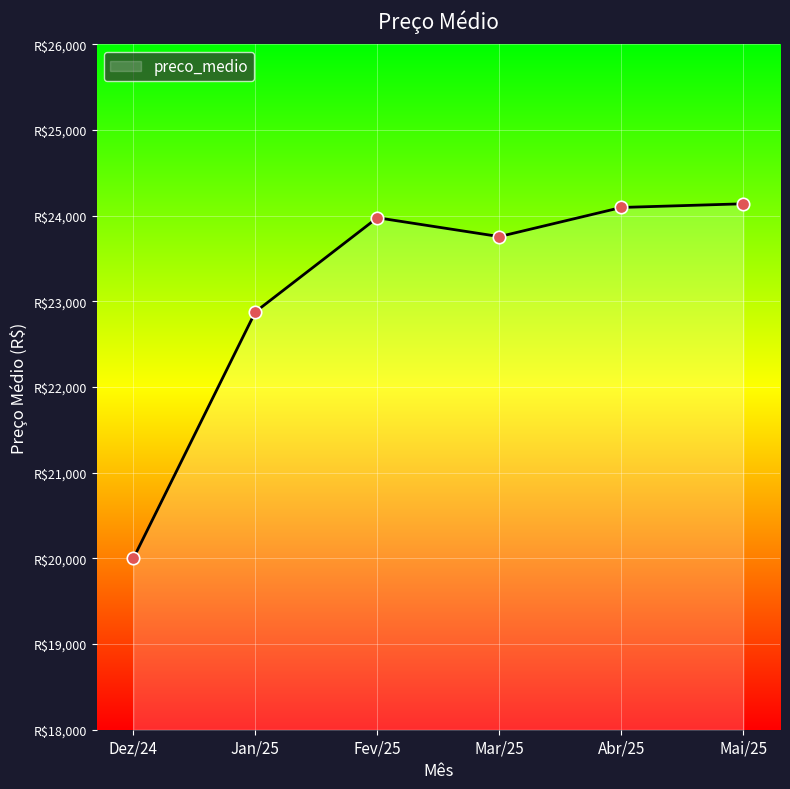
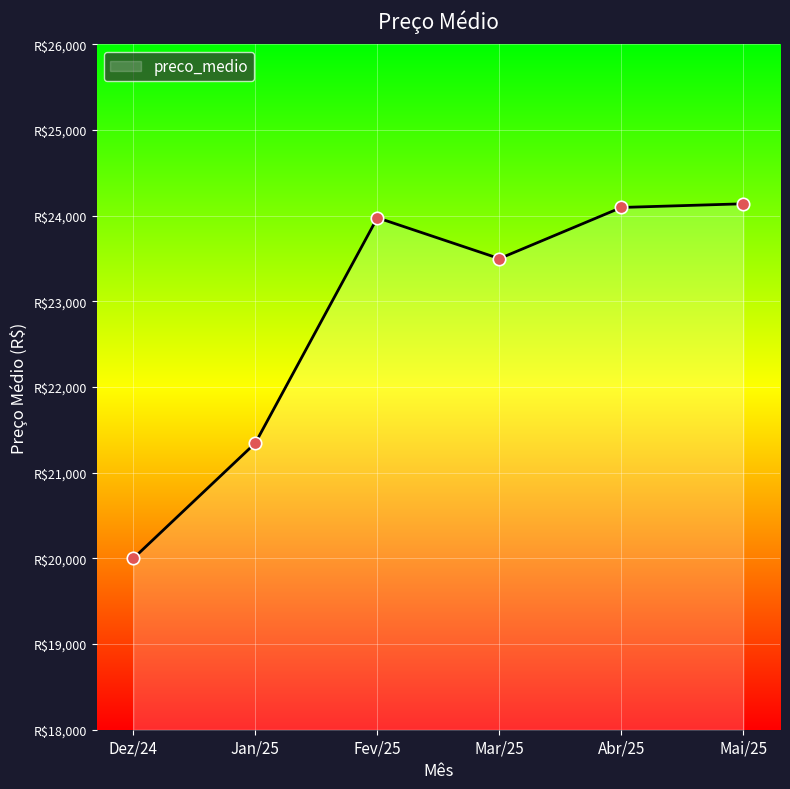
Jan/25: R$22,900 -> R$21,300
Mar/25: R$23,800 -> R$23,500
